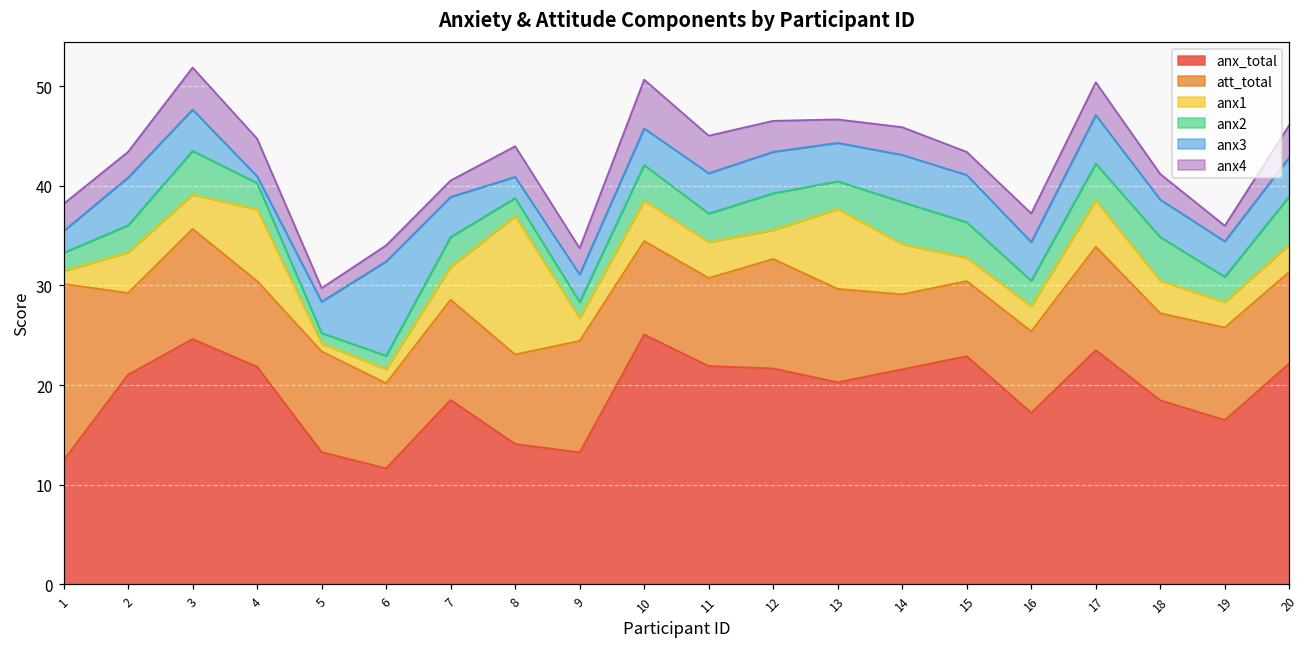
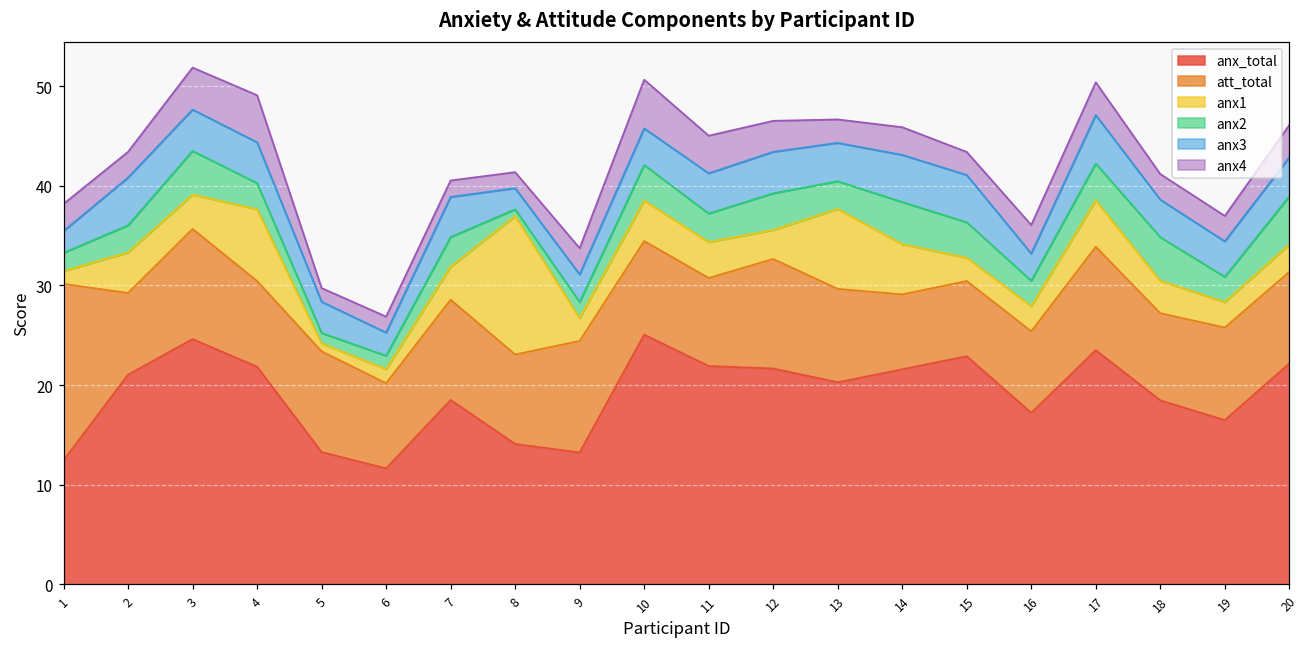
anx3, 4: 1 -> 4
anx4, 4: 4 -> 5
anx3, 6: 9 -> 2
anx2, 8: 2 -> 1
anx4, 8: 3 -> 2
anx3, 16: 4 -> 3
anx4, 19: 2 -> 3
